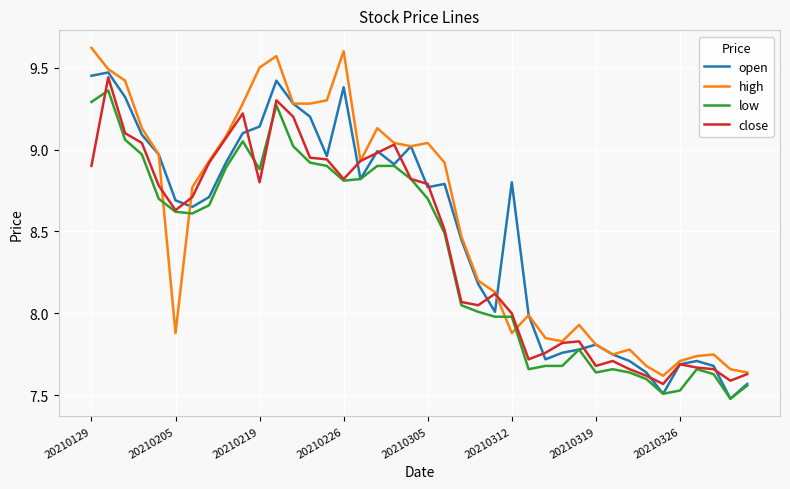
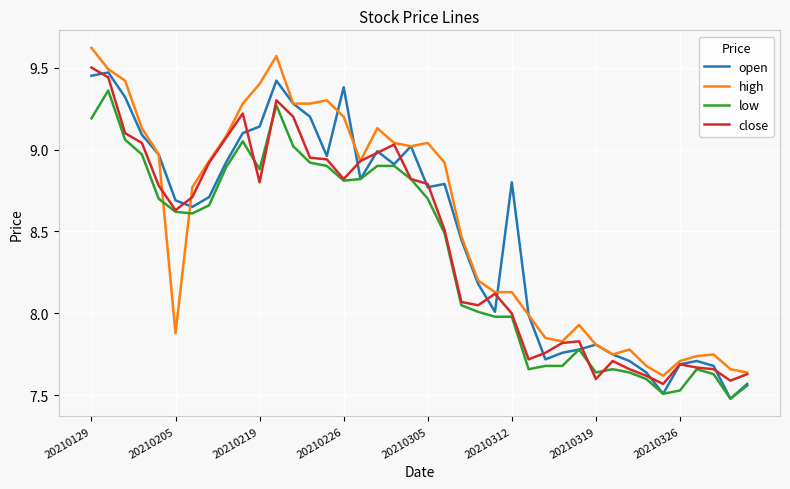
low, 20210129: 9.29 -> 9.19
close, 20210129: 8.9 -> 9.5
high, 20210219: 9.5 -> 9.4
high, 20210226: 9.6 -> 9.2
high, 20210312: 7.88 -> 8.13
close, 20210319: 7.68 -> 7.60
